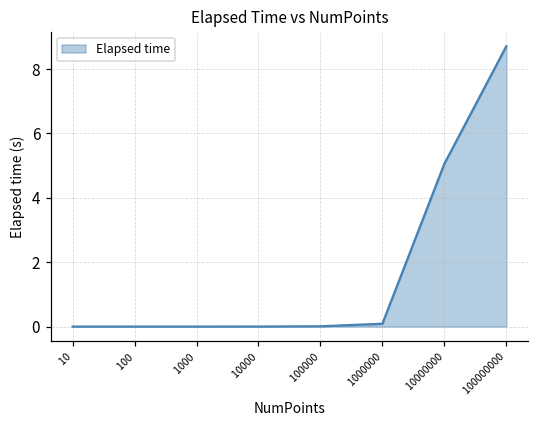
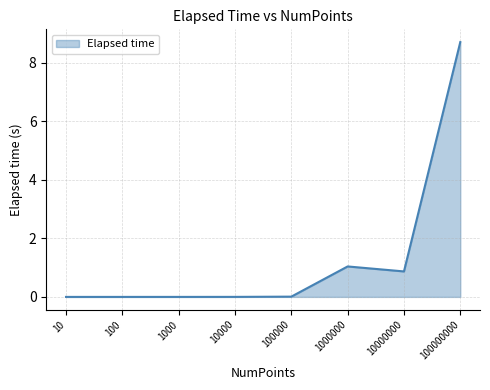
1000000: 0.1 -> 1.0
10000000: 5.1 -> 0.9
